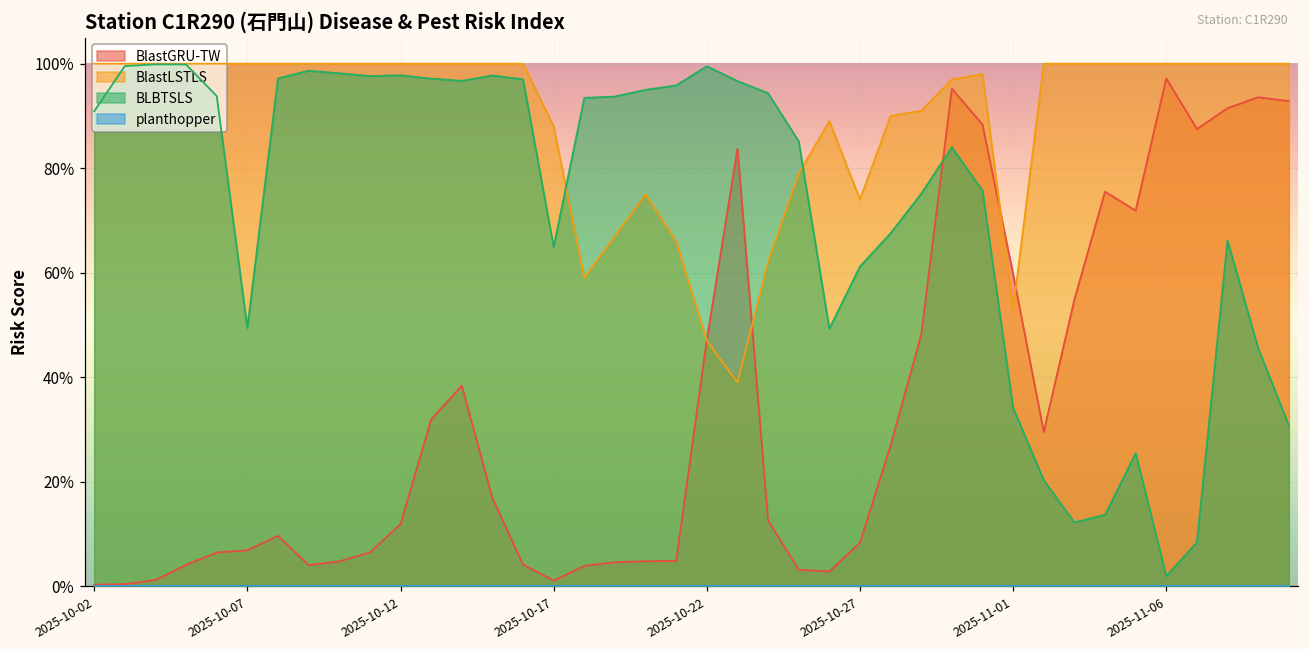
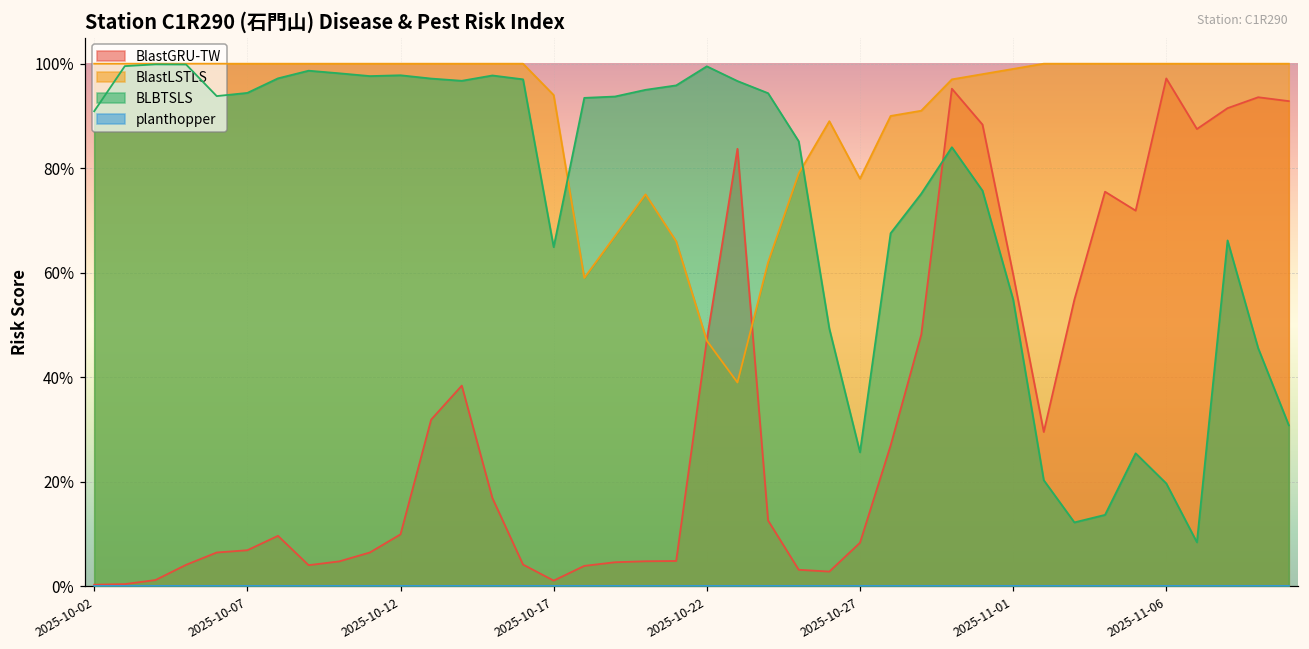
BLBTSLS, 2025-10-07: 49% -> 94%
BlastGRU-TW, 2025-10-12: 12% -> 10%
BlastLSTLS, 2025-10-17: 88% -> 94%
BlastLSTLS, 2025-10-27: 74% -> 78%
BLBTSLS, 2025-10-27: 61% -> 26%
BlastLSTLS, 2025-11-01: 53% -> 99%
BLBTSLS, 2025-11-01: 34% -> 55%
BLBTSLS, 2025-11-06: 2% -> 20%
